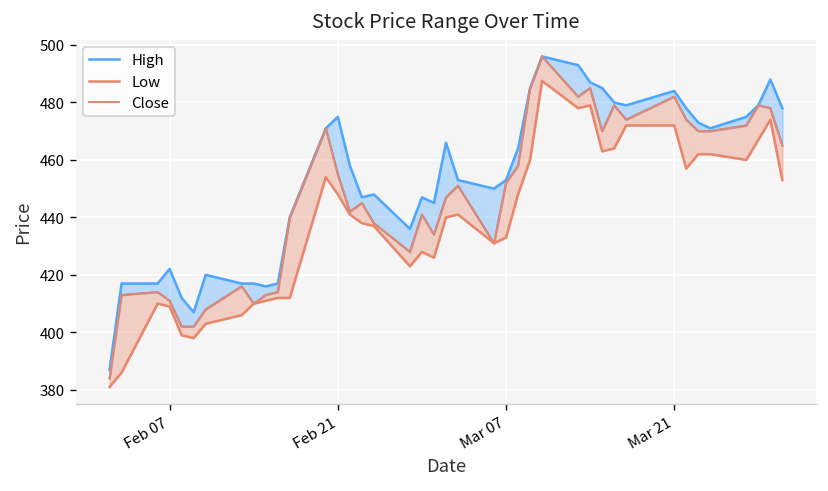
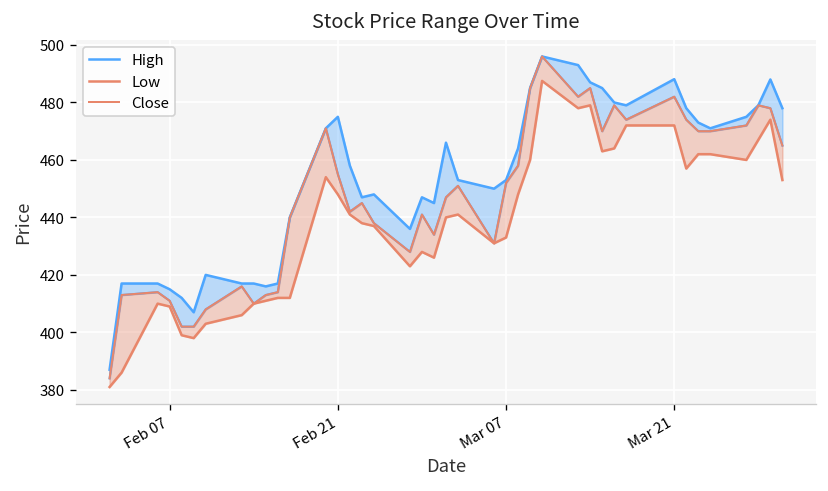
High, Feb 07: 422 -> 415
High, Mar 21: 484 -> 488
